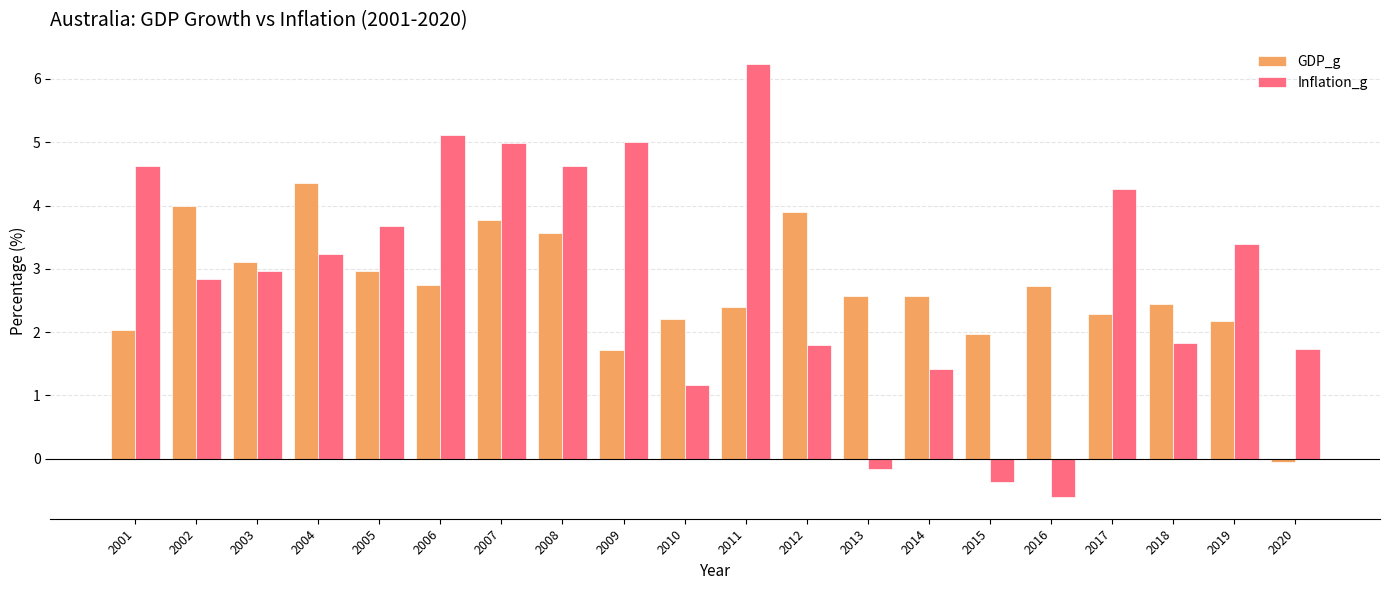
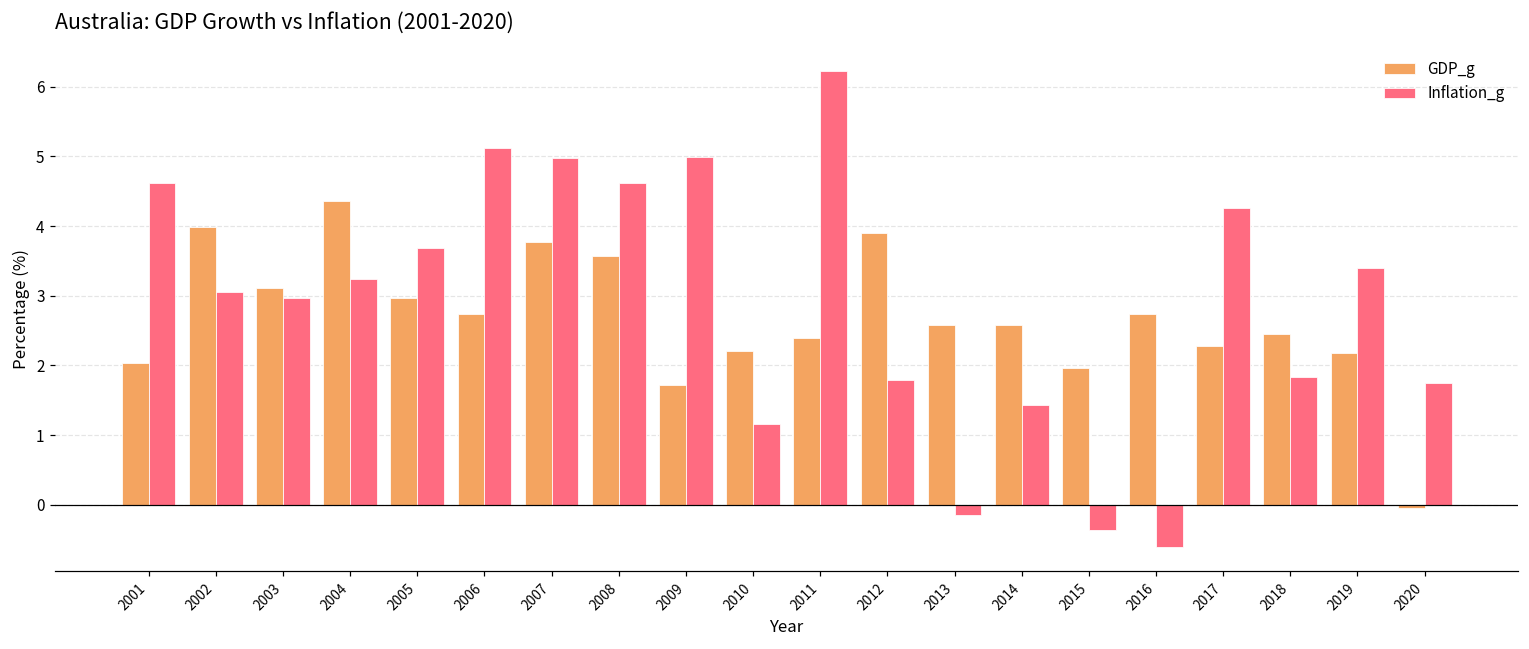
Inflation_g, 2002: 2.8 -> 3.1
